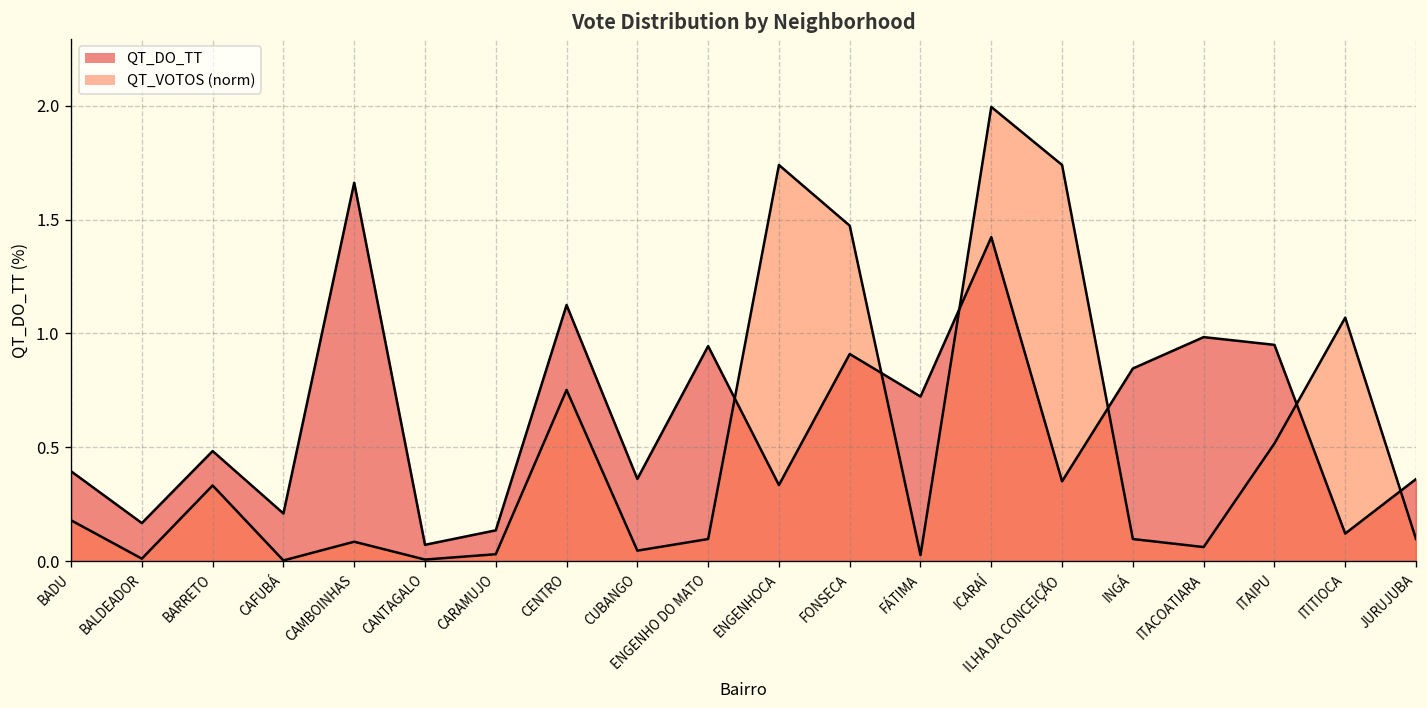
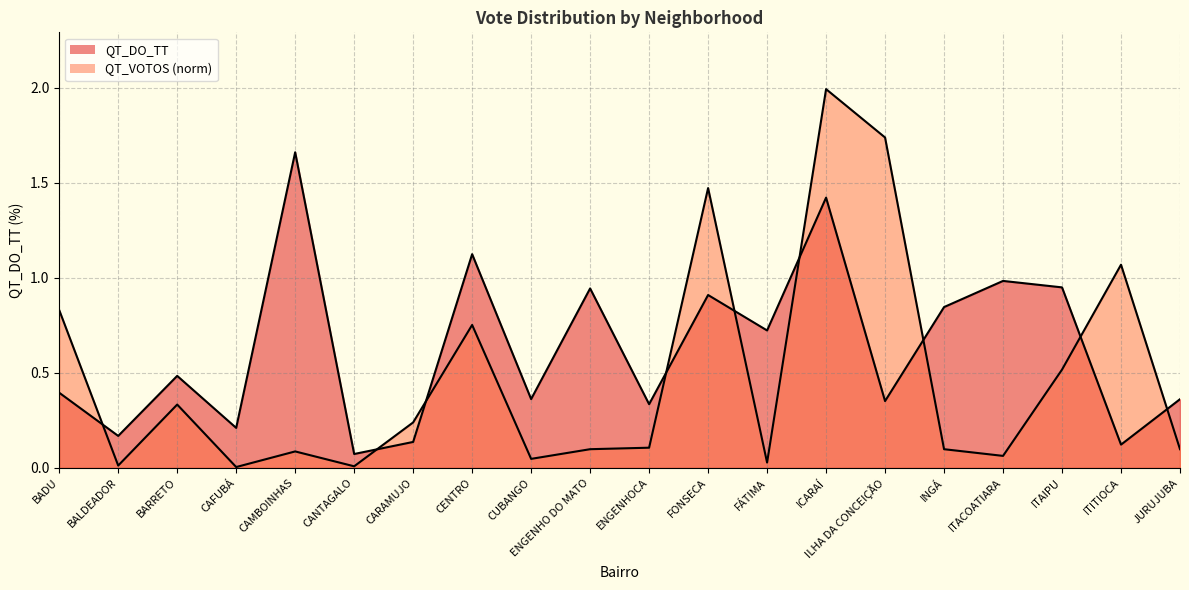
QT_VOTOS (norm), BADU: 0.18 -> 0.83
QT_VOTOS (norm), CARAMUJO: 0.03 -> 0.24
QT_VOTOS (norm), ENGENHOCA: 1.74 -> 0.11
